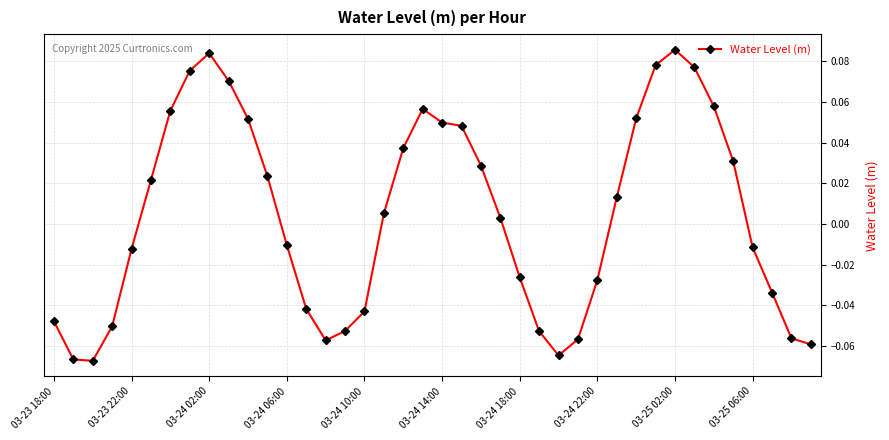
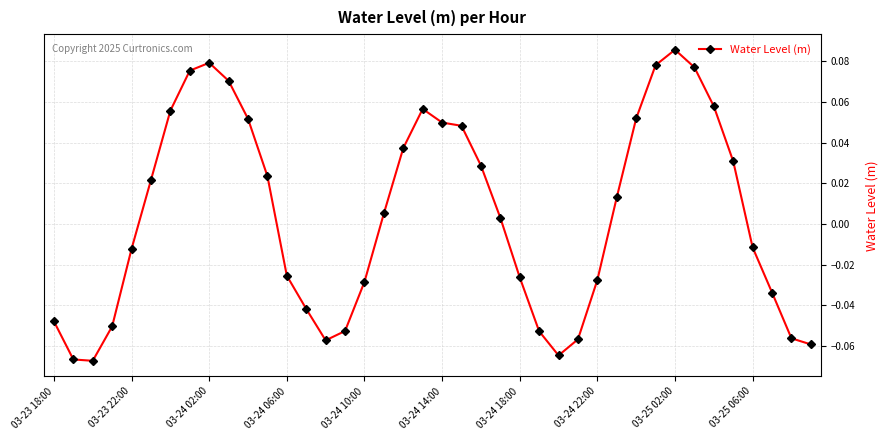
03-24 02:00: 0.084 -> 0.079
03-24 06:00: -0.010 -> -0.026
03-24 10:00: -0.043 -> -0.029
